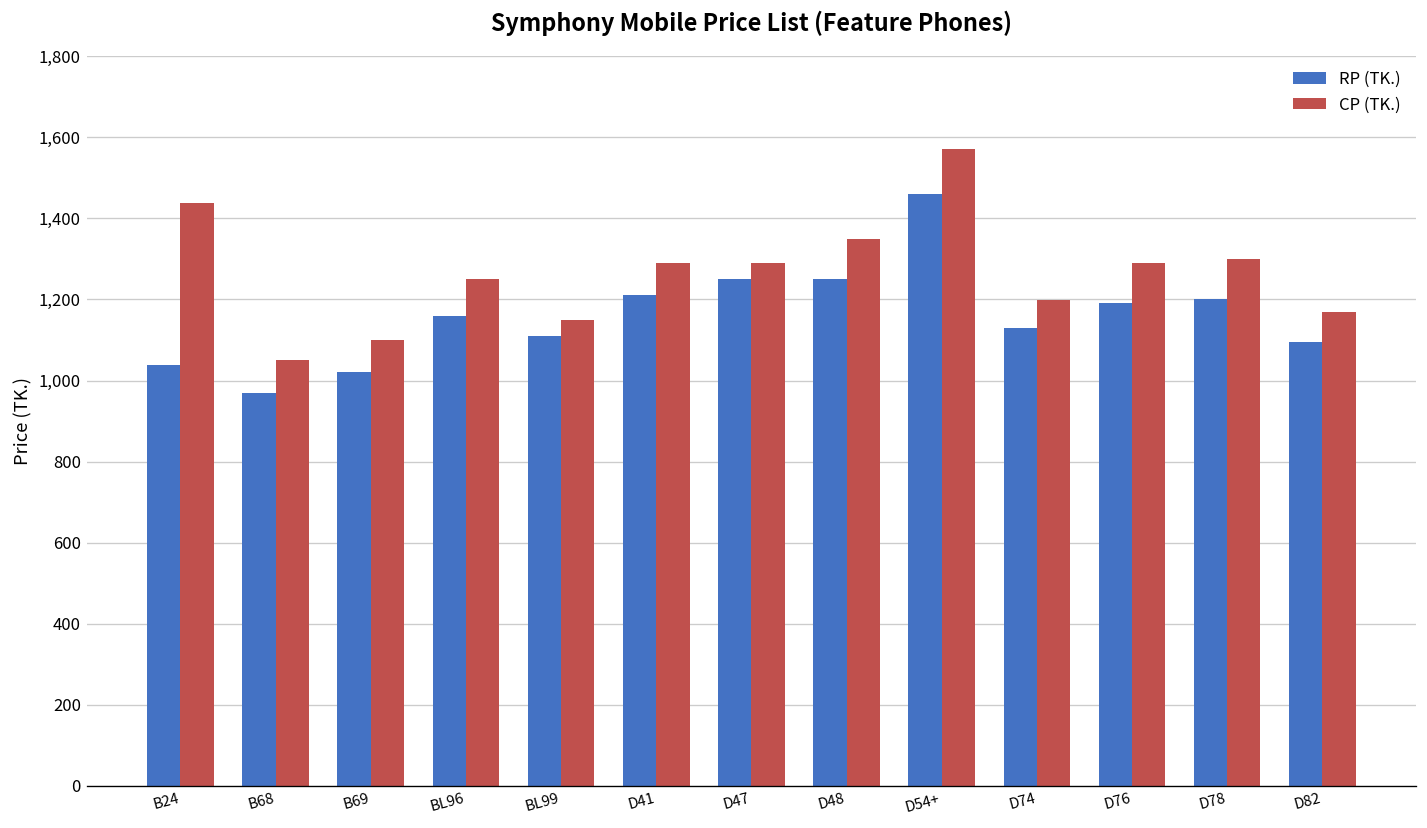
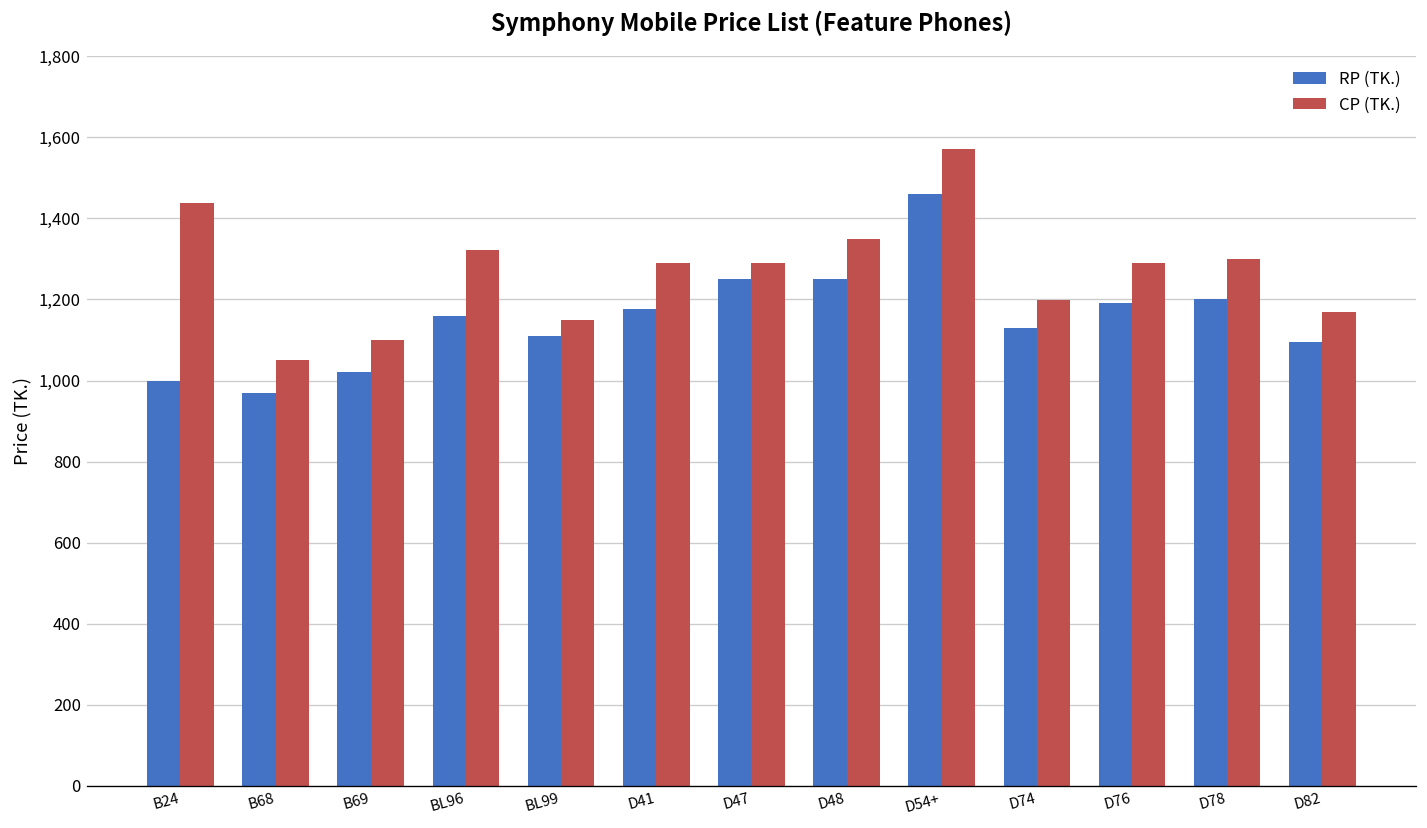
RP (TK.), B24: 1,040 -> 1,000
CP (TK.), BL96: 1,250 -> 1,320
RP (TK.), D41: 1,210 -> 1,180
